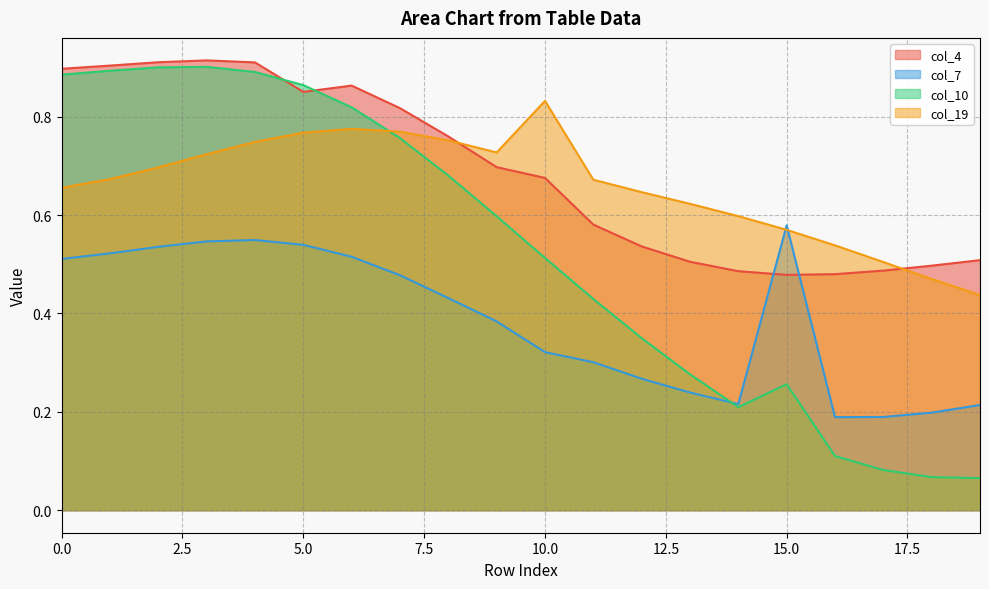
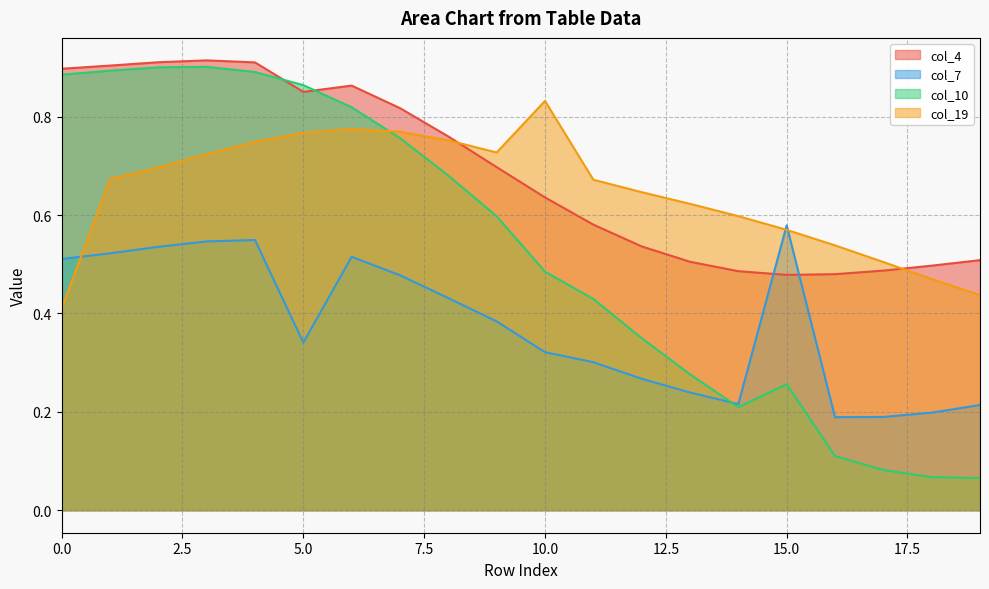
col_19, 0.0: 0.66 -> 0.41
col_7, 5.0: 0.54 -> 0.34
col_4, 10.0: 0.68 -> 0.64
col_10, 10.0: 0.51 -> 0.48
